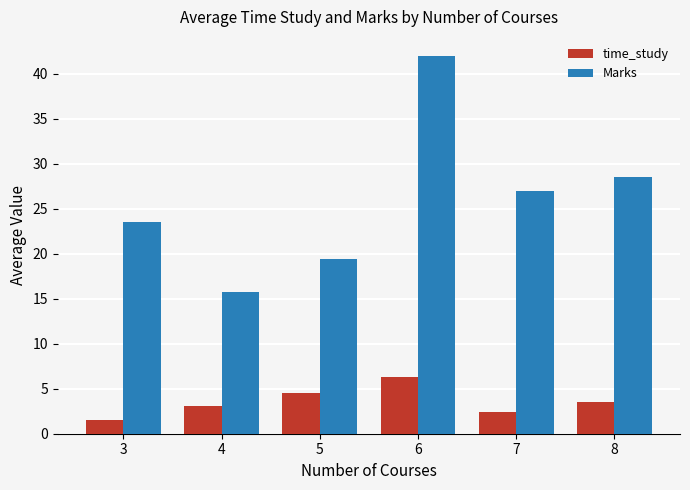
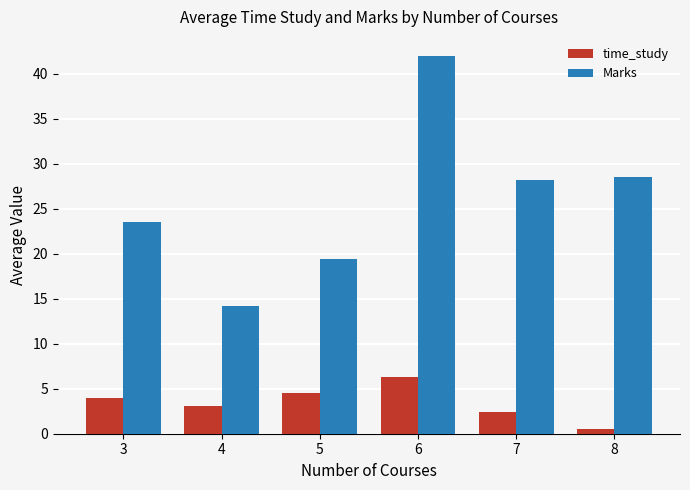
time_study, 3: 1 -> 4
Marks, 4: 16 -> 14
Marks, 7: 27 -> 28
time_study, 8: 4 -> 1
